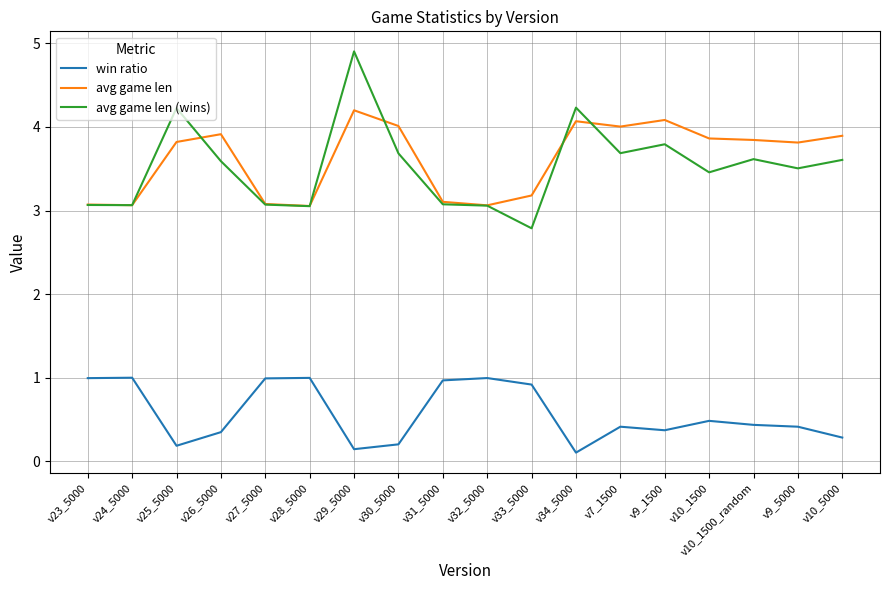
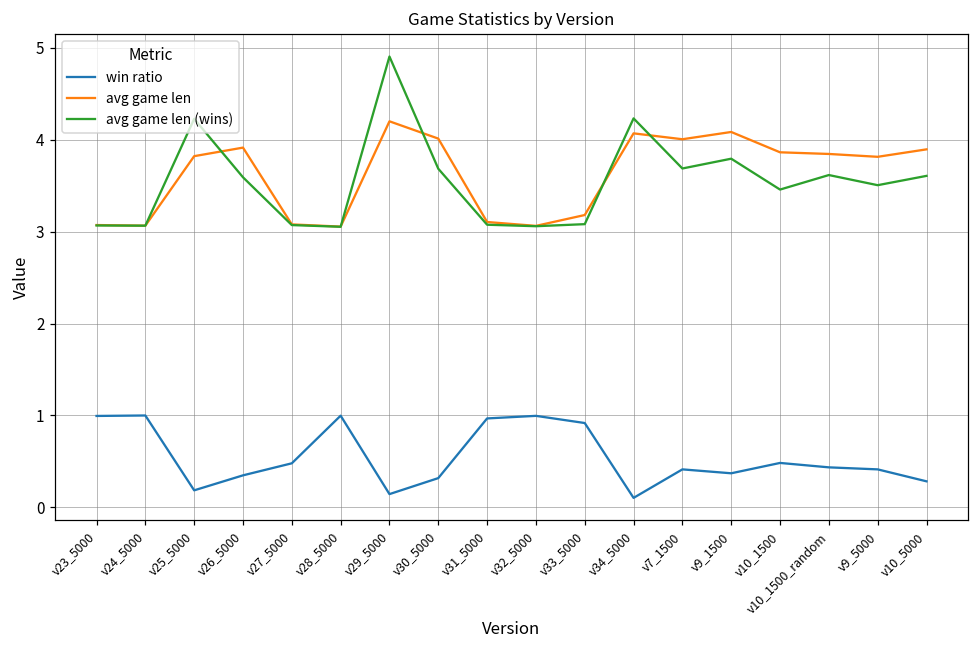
win ratio, v27_5000: 1.0 -> 0.5
win ratio, v30_5000: 0.2 -> 0.3
avg game len (wins), v33_5000: 2.8 -> 3.1
